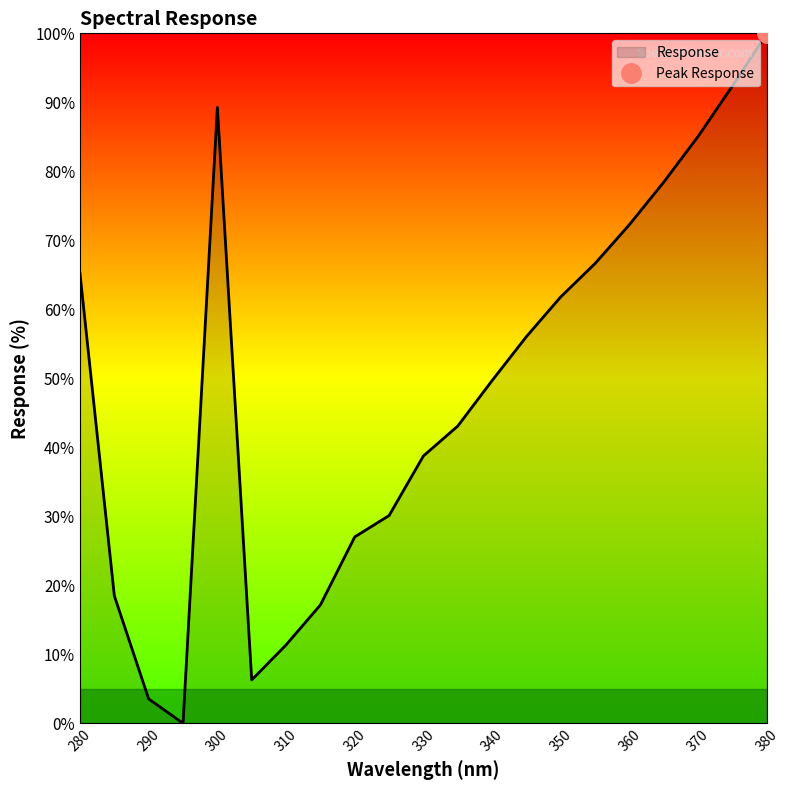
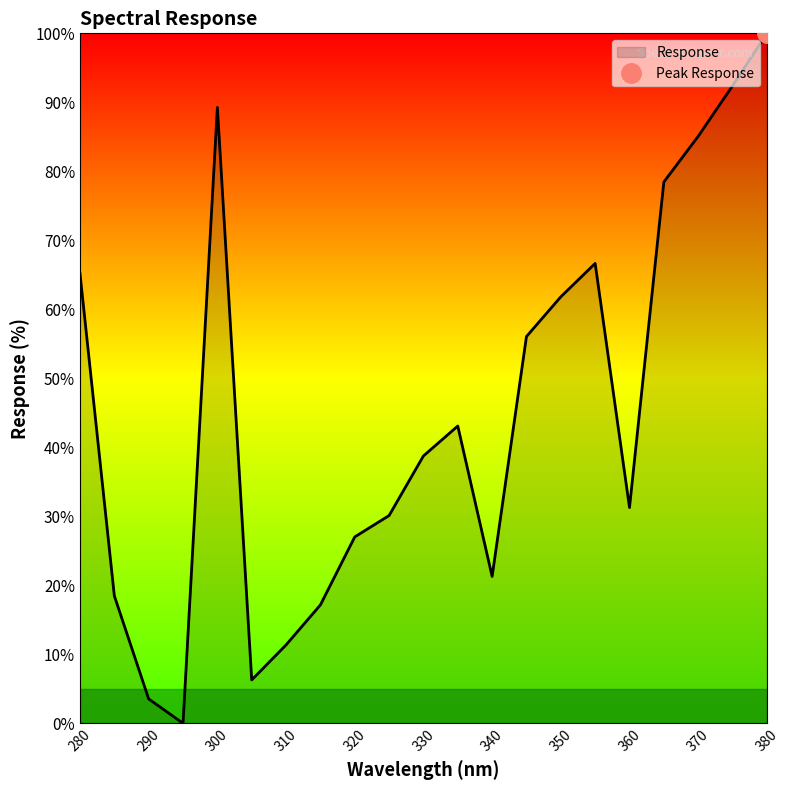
Response, 340: 50% -> 21%
Response, 360: 72% -> 31%
